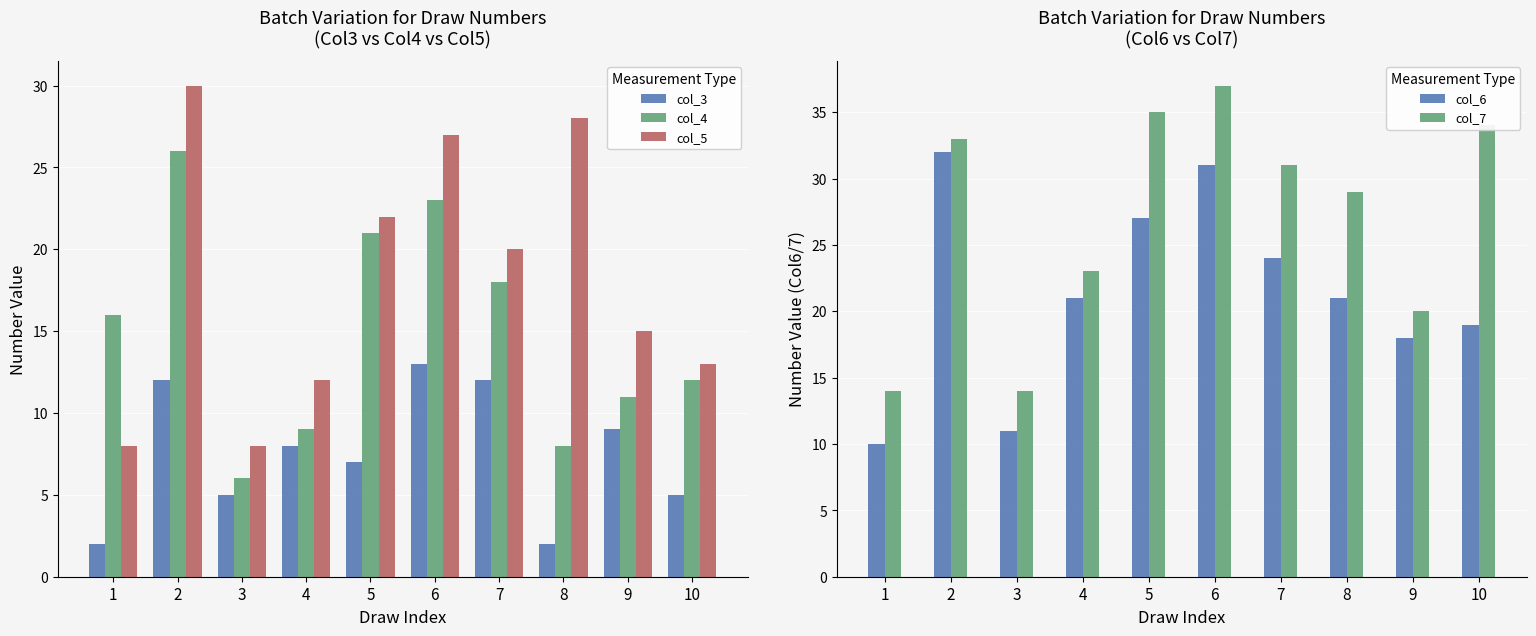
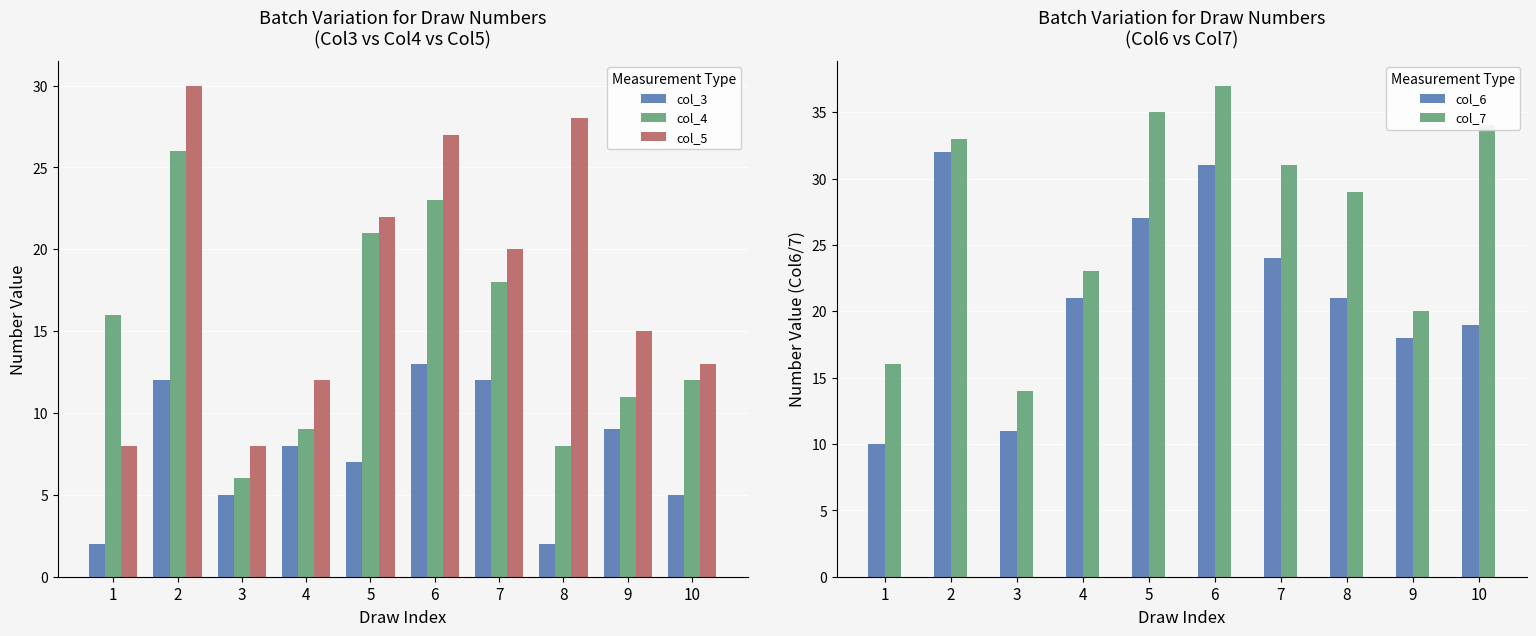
Batch Variation for Draw Numbers (Col6 vs Col7), col_7, 1: 14 -> 16
